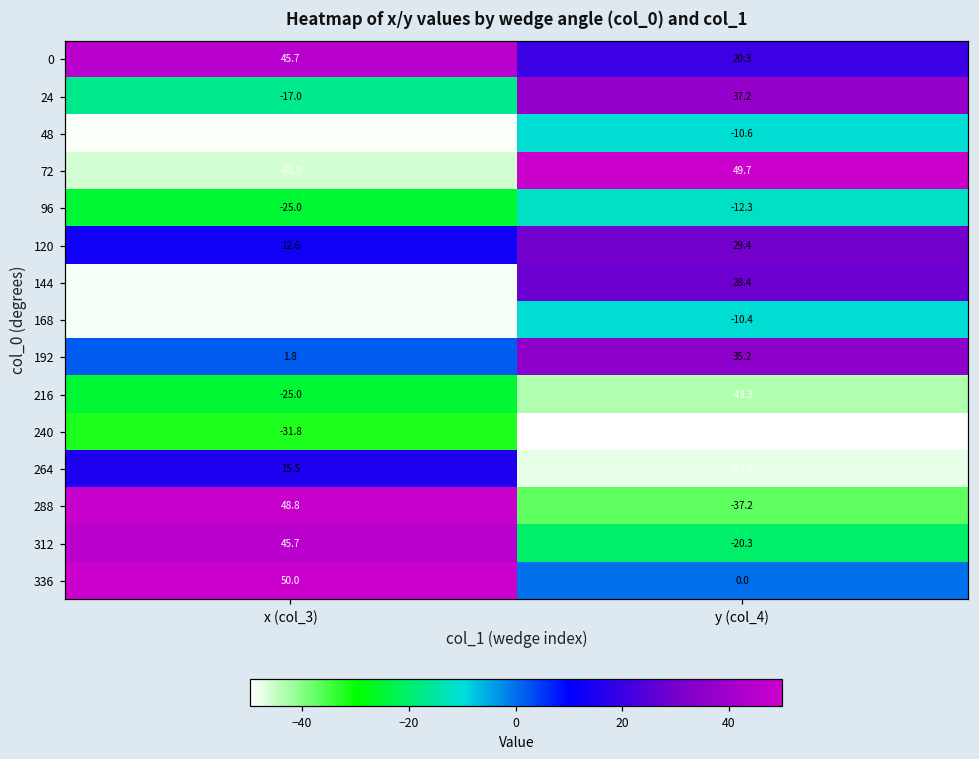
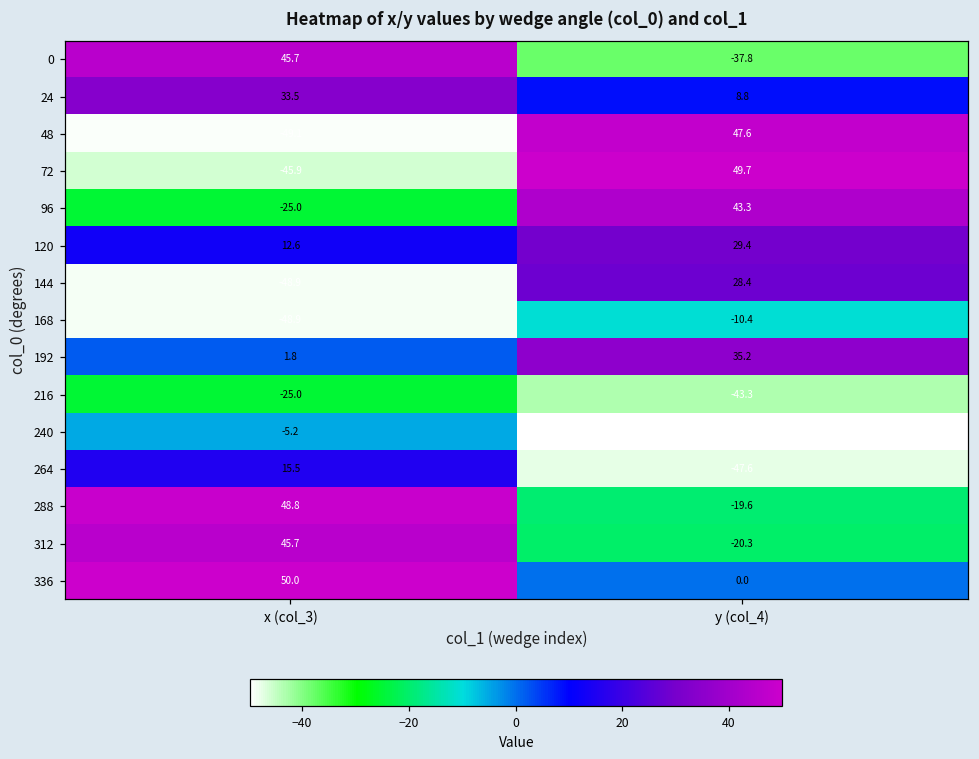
0, y (col_4): 20.3 -> -37.8
24, x (col_3): -17.0 -> 33.5
24, y (col_4): 37.2 -> 8.8
48, y (col_4): -10.6 -> 47.6
96, y (col_4): -12.3 -> 43.3
240, x (col_3): -31.8 -> -5.2
288, y (col_4): -37.2 -> -19.6
